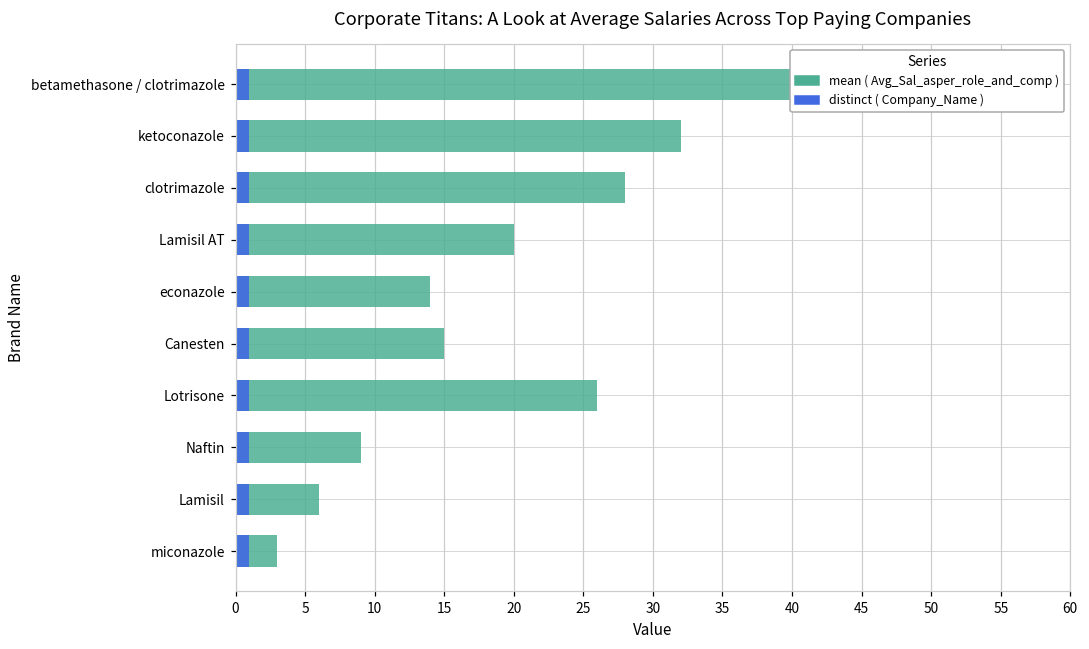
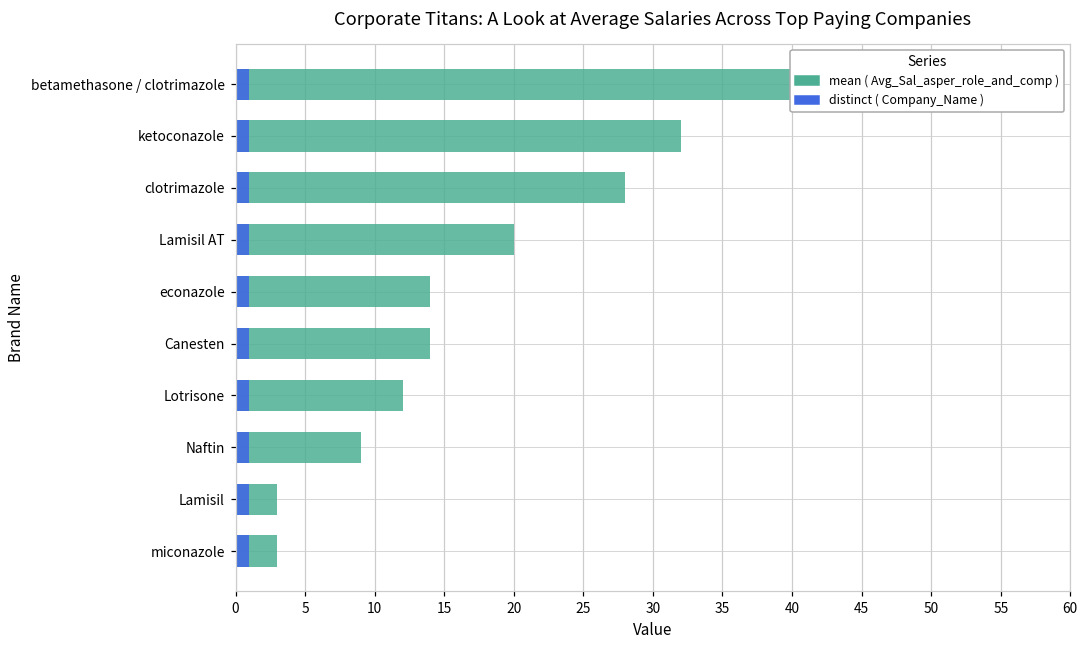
mean ( Avg_Sal_asper_role_and_comp ), Canesten: 15 -> 14
mean ( Avg_Sal_asper_role_and_comp ), Lotrisone: 26 -> 12
mean ( Avg_Sal_asper_role_and_comp ), Lamisil: 6 -> 3
